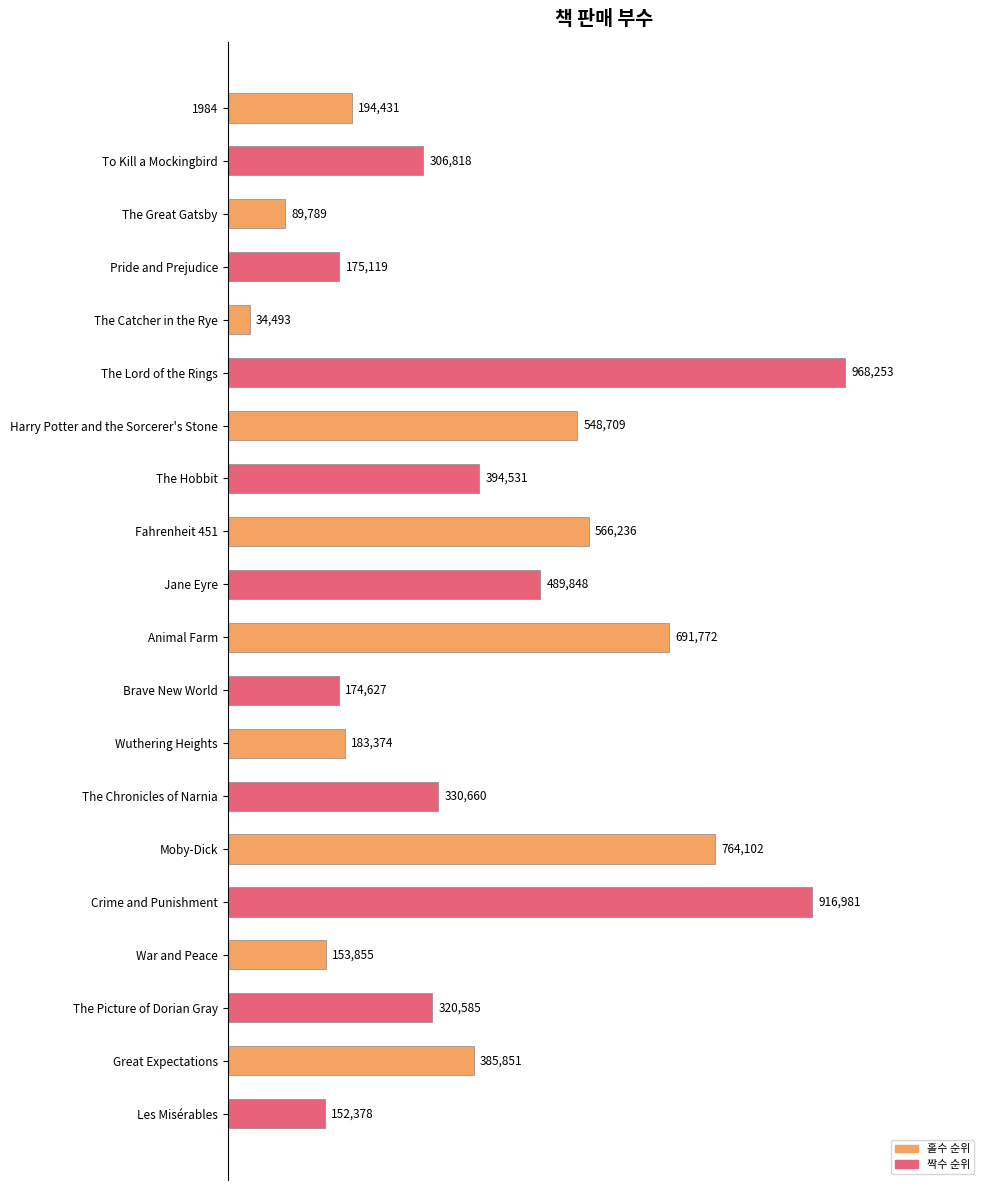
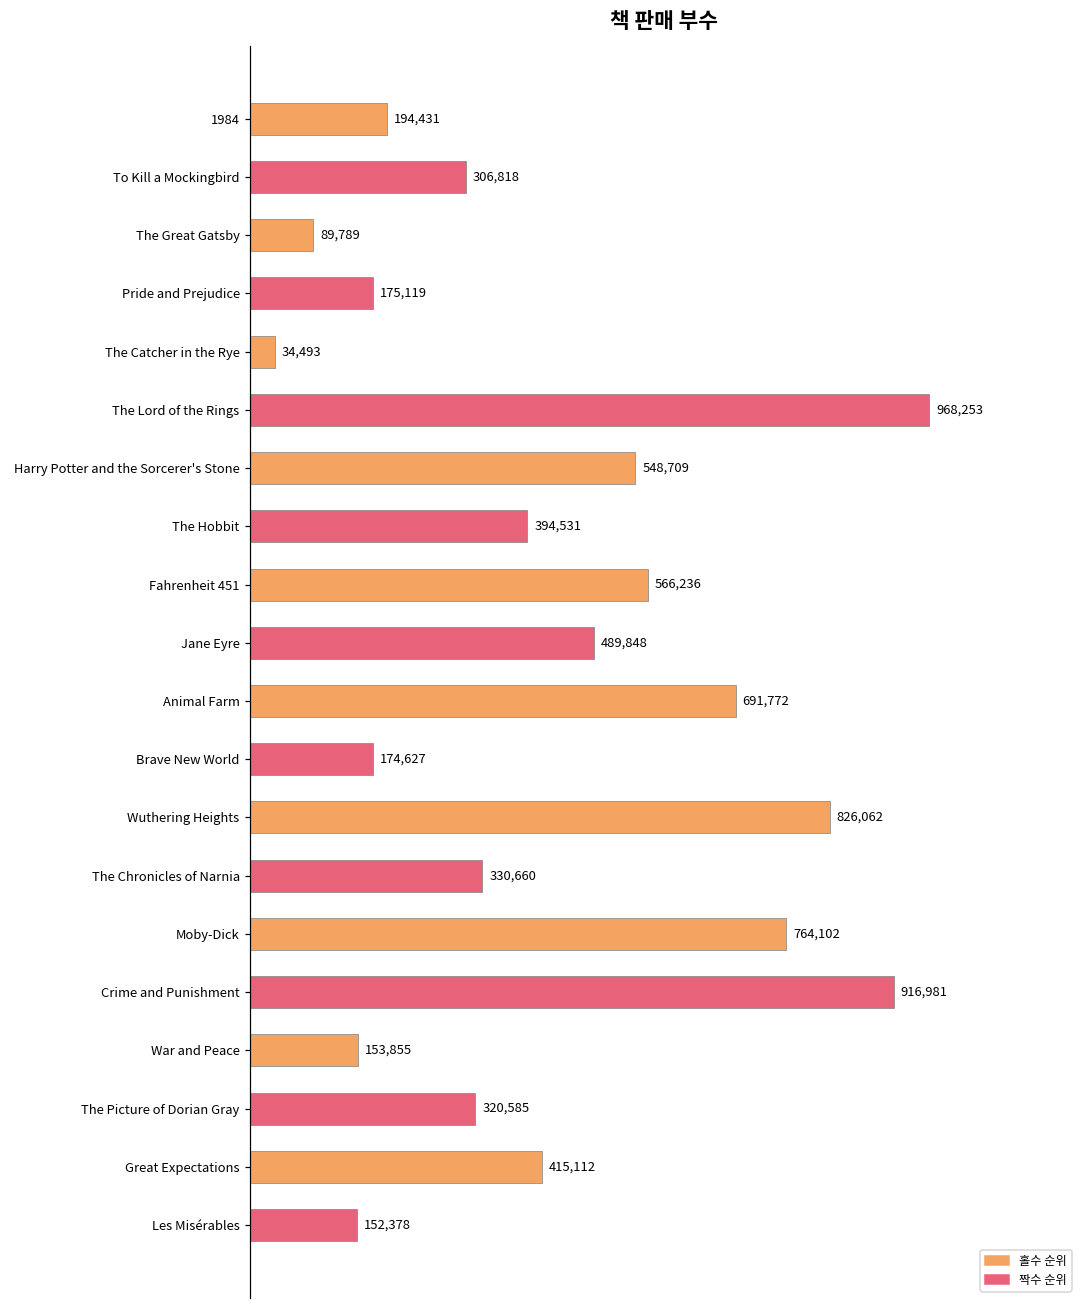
Wuthering Heights: 183,374 -> 826,062
Great Expectations: 385,851 -> 415,112
